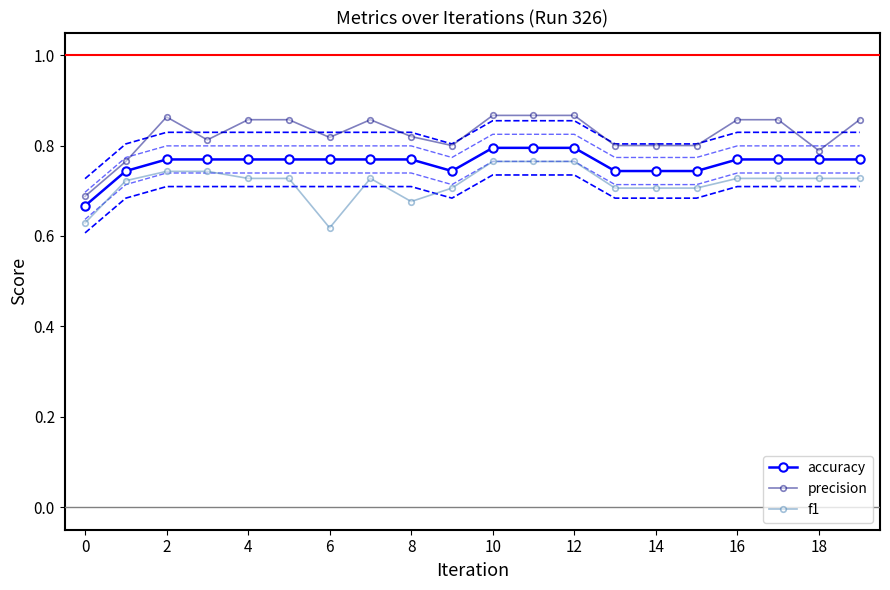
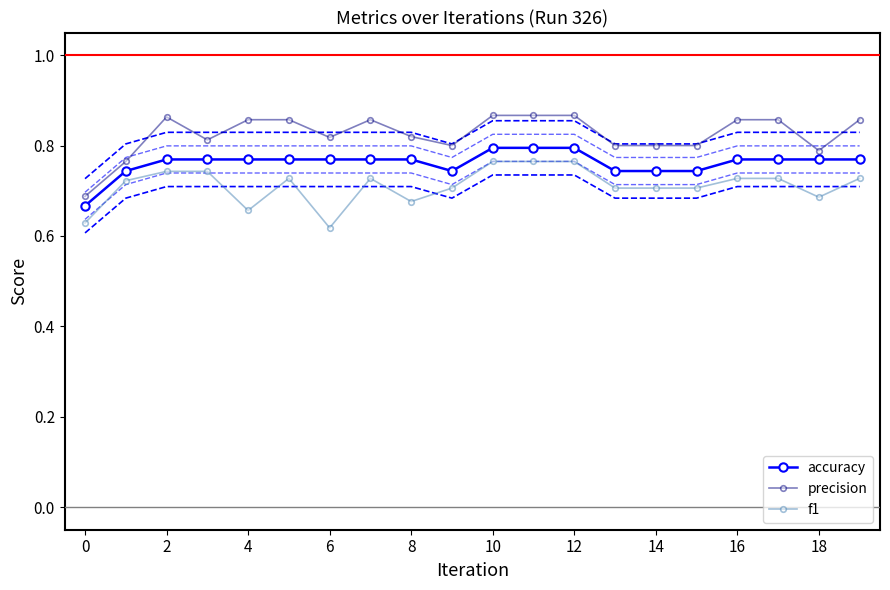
f1, 4: 0.73 -> 0.66
f1, 18: 0.73 -> 0.69
